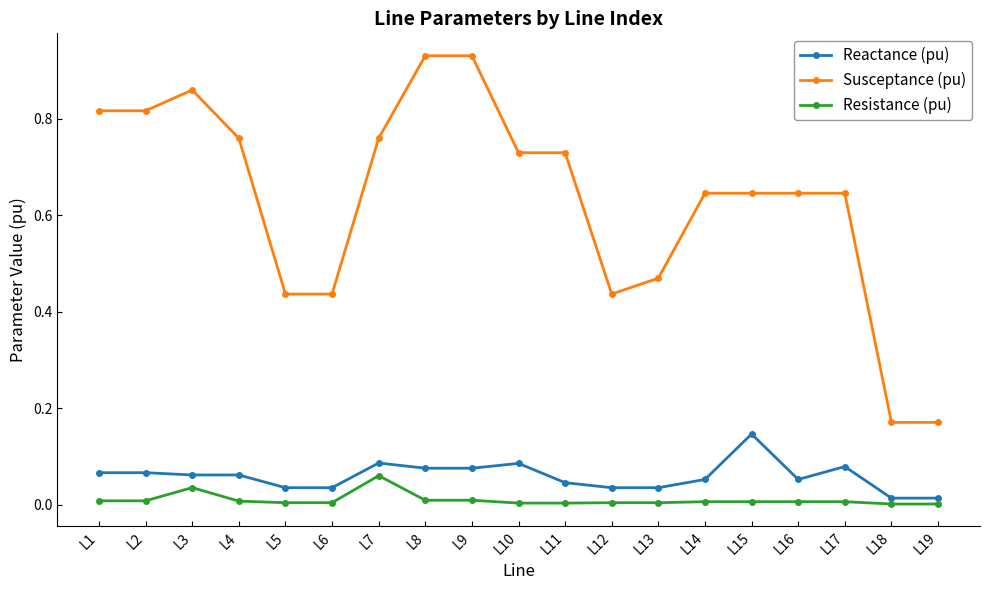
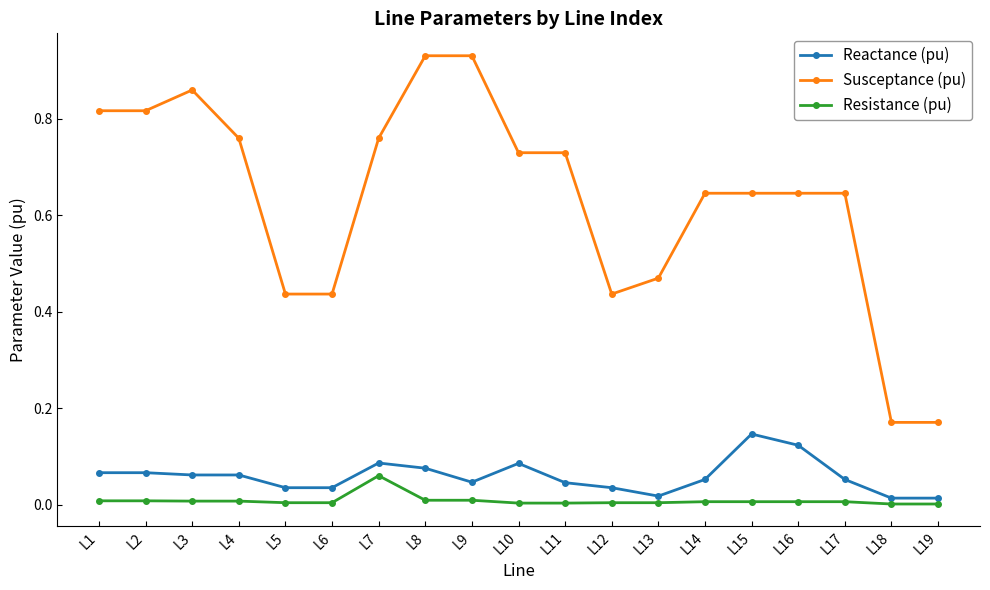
Resistance (pu), L3: 0.04 -> 0.01
Reactance (pu), L9: 0.08 -> 0.05
Reactance (pu), L13: 0.04 -> 0.02
Reactance (pu), L16: 0.05 -> 0.12
Reactance (pu), L17: 0.08 -> 0.05
